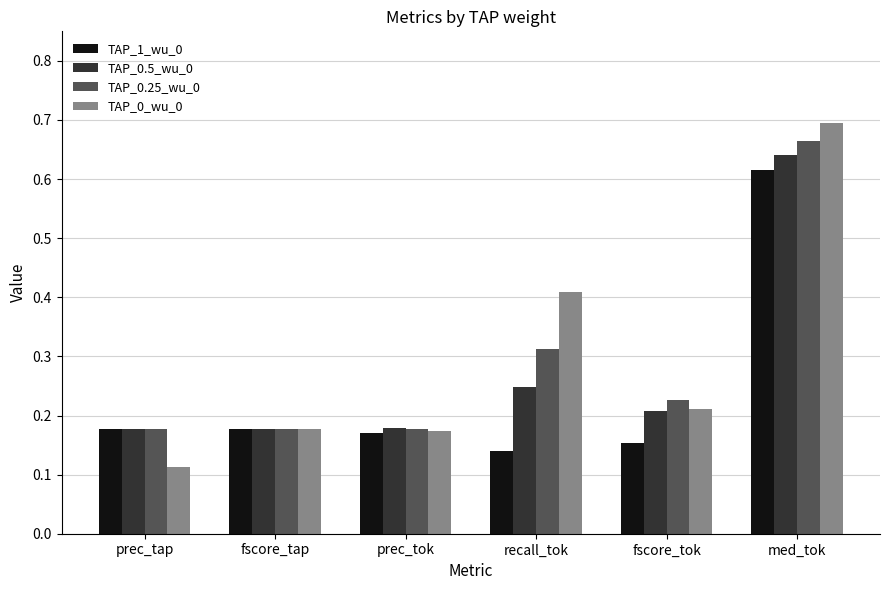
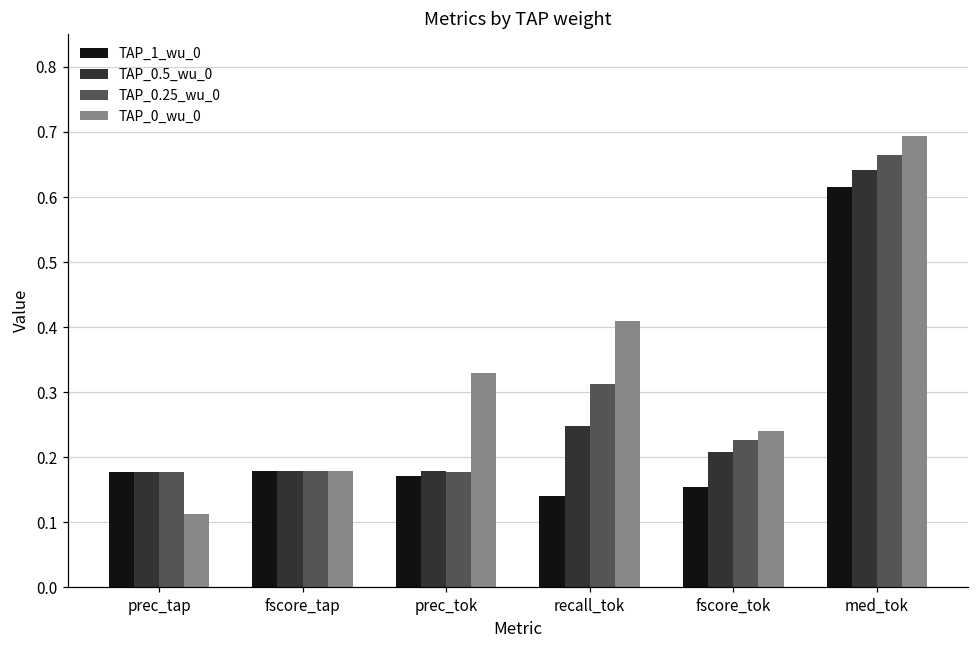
TAP_0_wu_0, prec_tok: 0.17 -> 0.33
TAP_0_wu_0, fscore_tok: 0.21 -> 0.24
